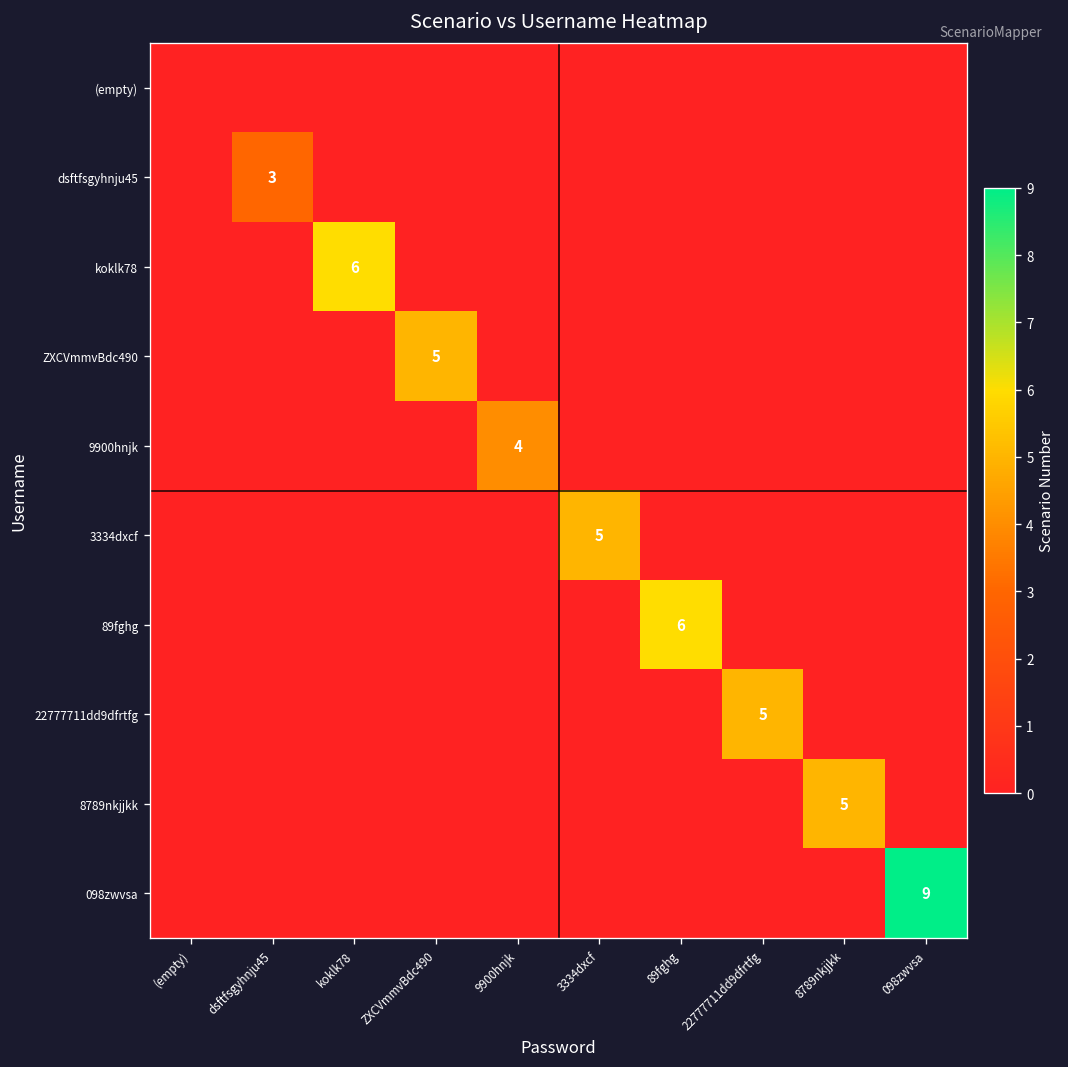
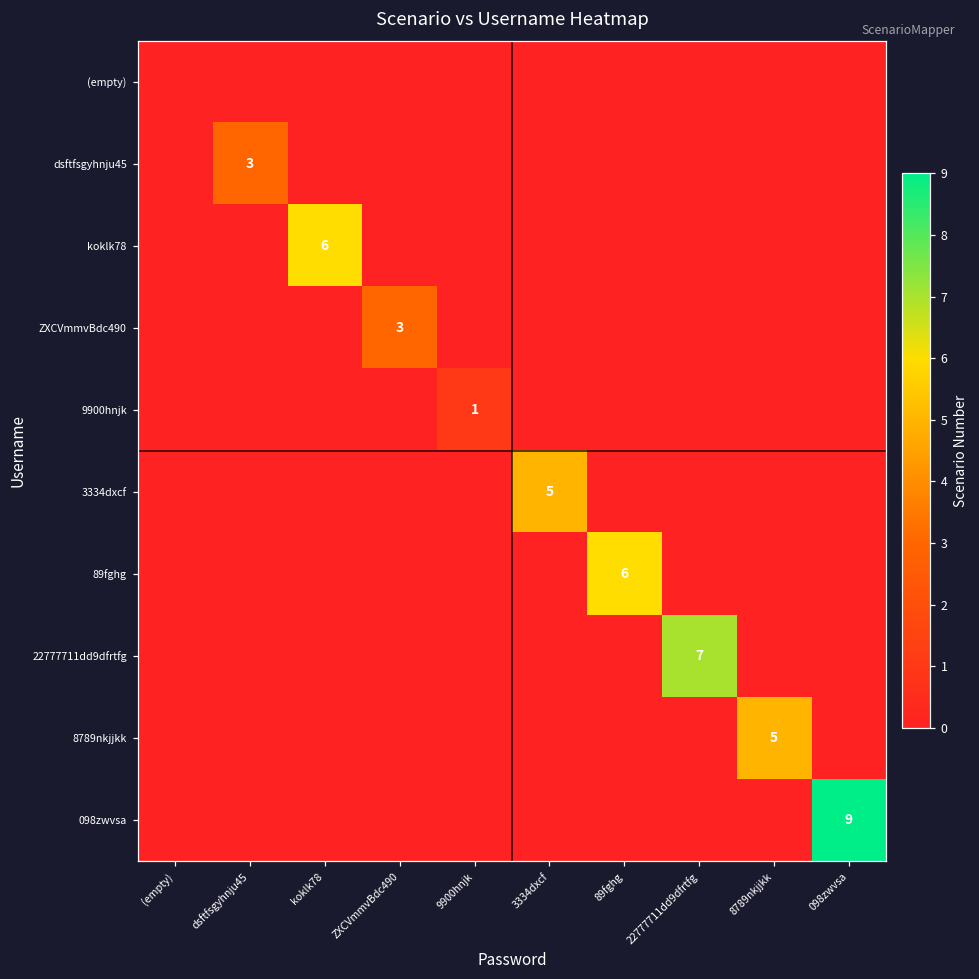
ZXCVmmvBdc490, ZXCVmmvBdc490: 5 -> 3
9900hnjk, 9900hnjk: 4 -> 1
22777711dd9dfrtfg, 22777711dd9dfrtfg: 5 -> 7
